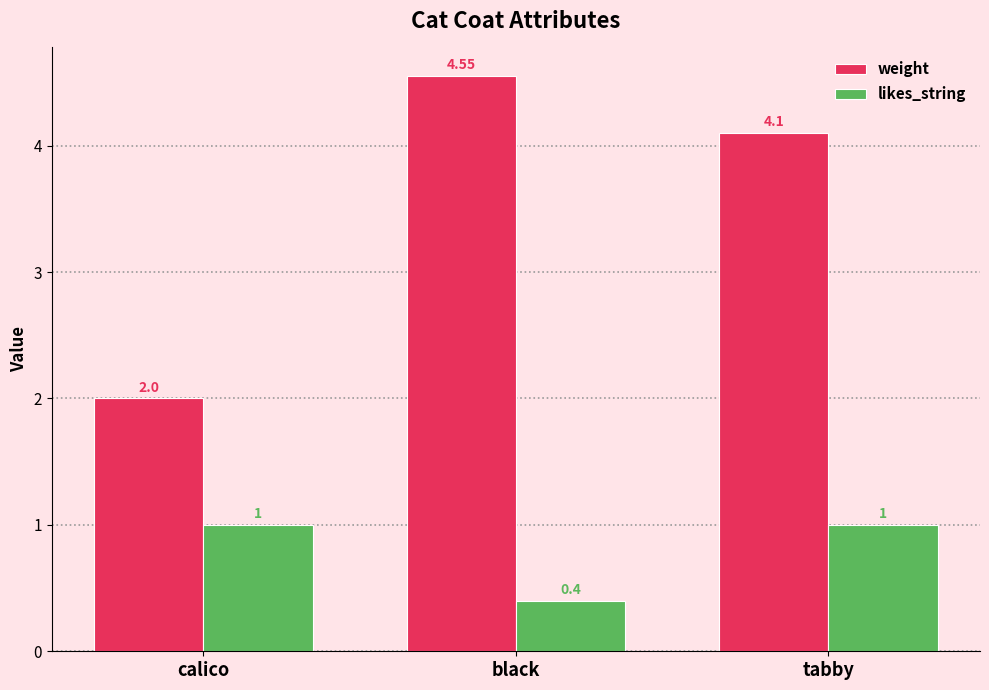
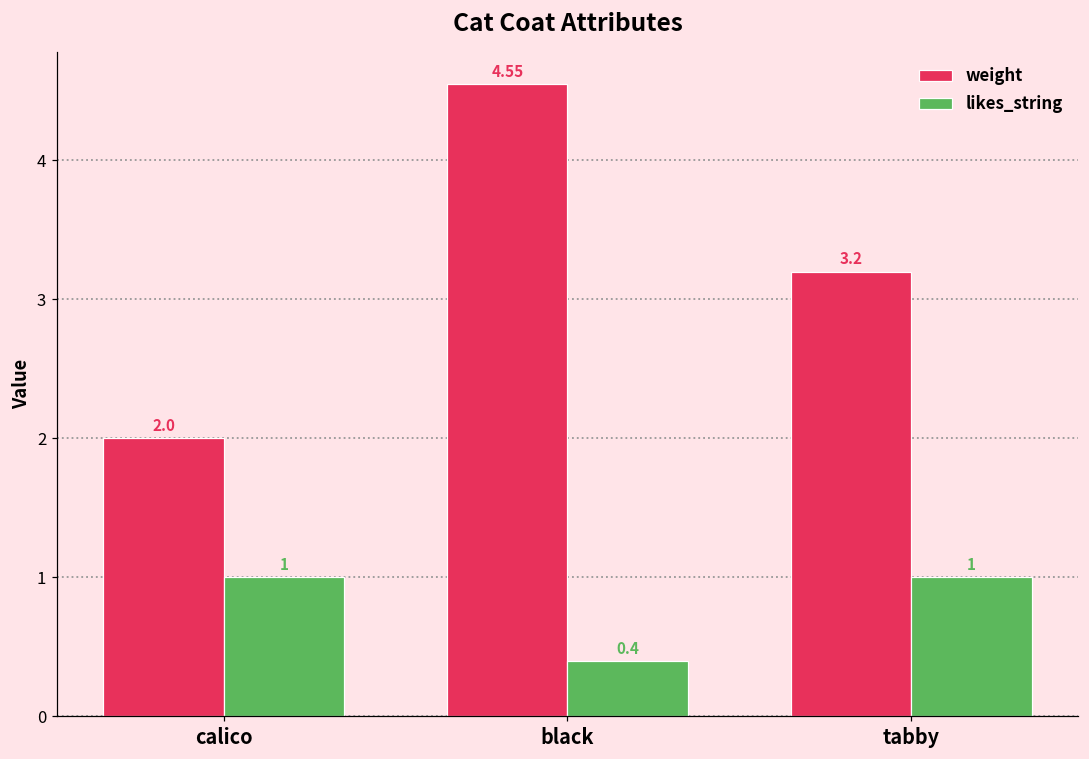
weight, tabby: 4.1 -> 3.2
